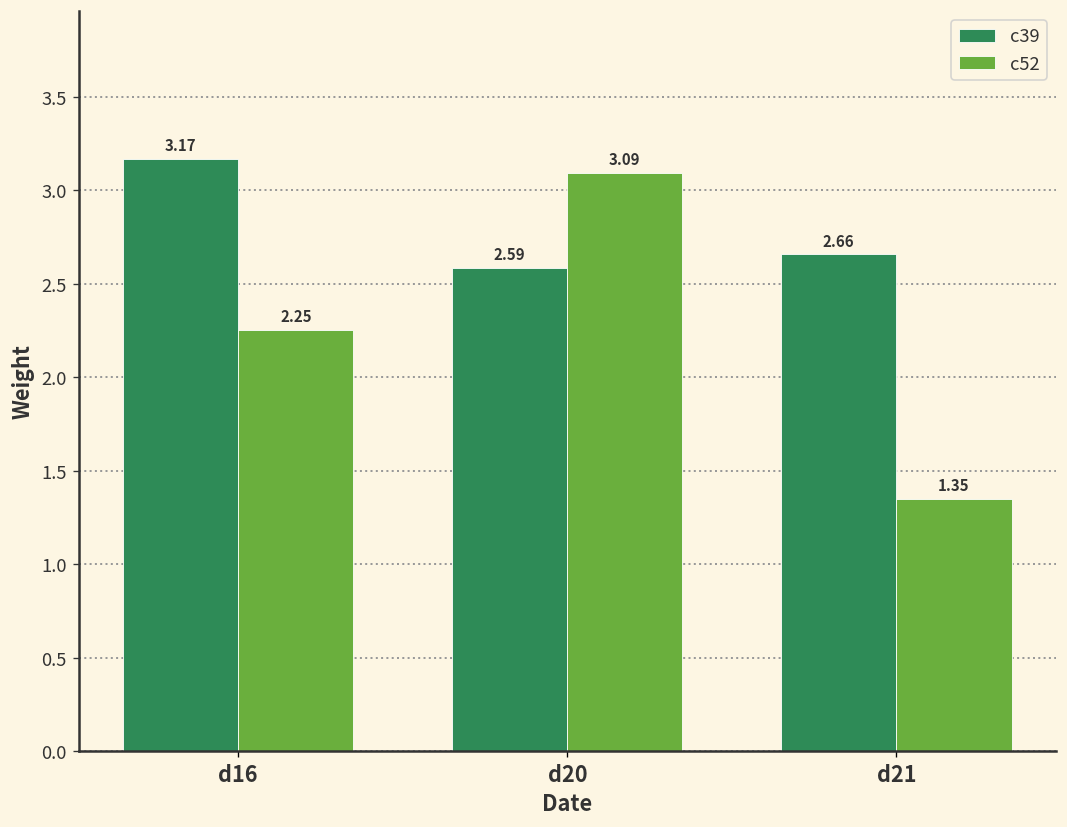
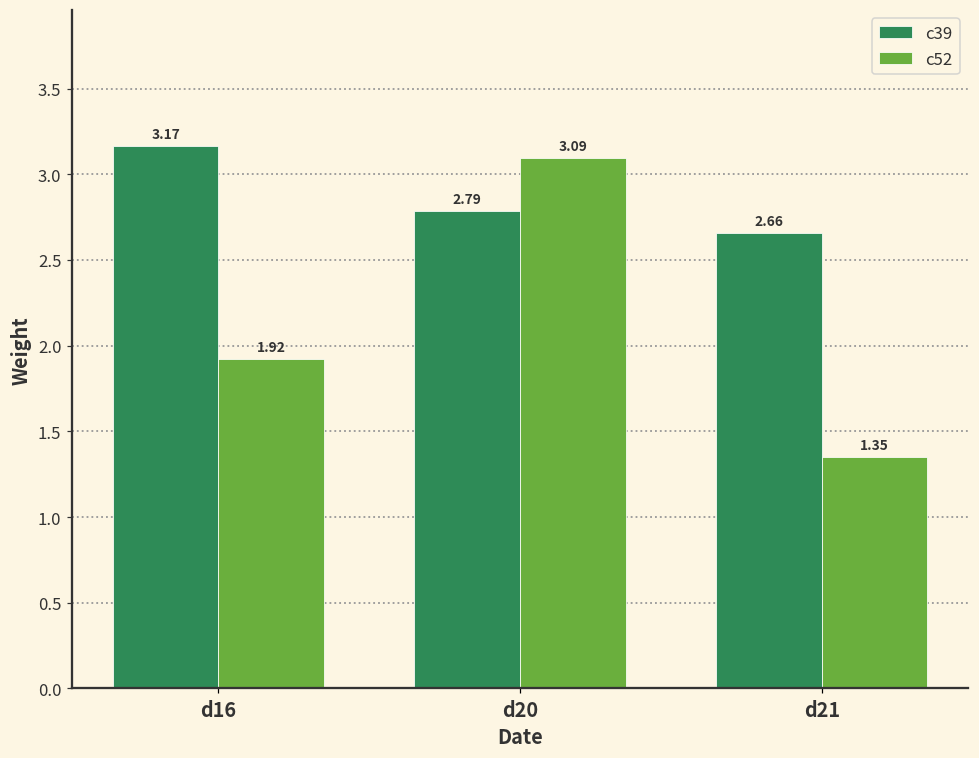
c52, d16: 2.25 -> 1.92
c39, d20: 2.59 -> 2.79
